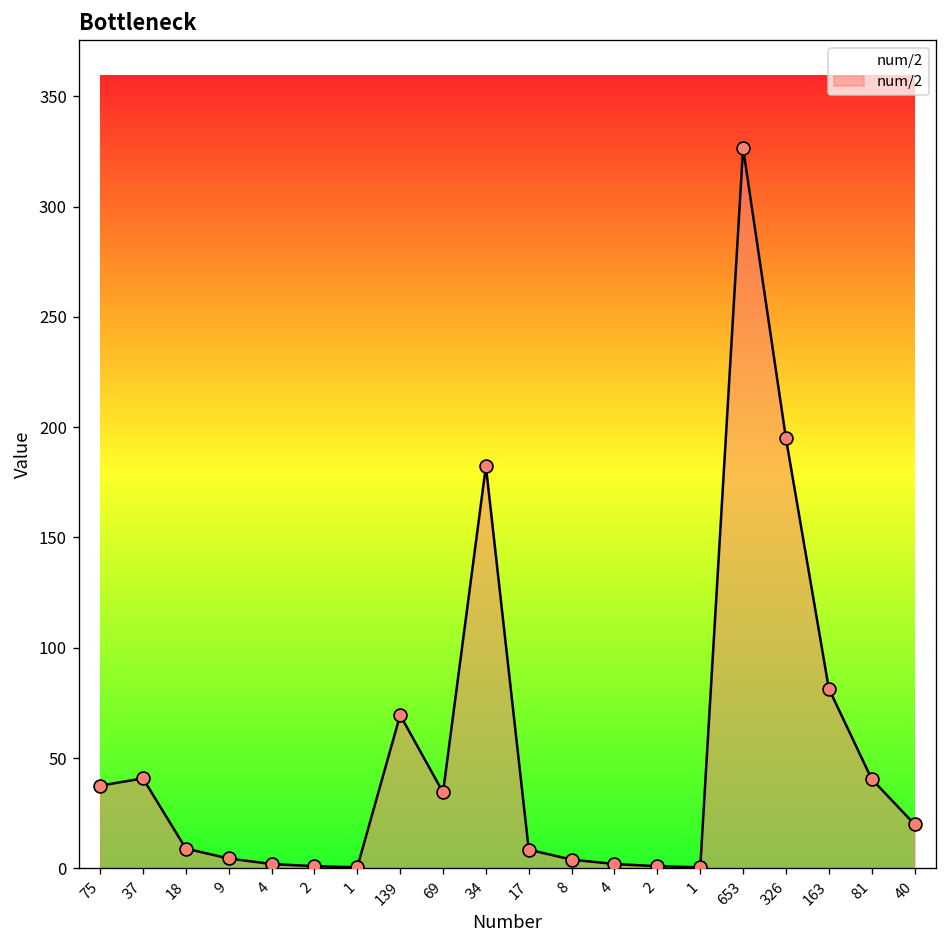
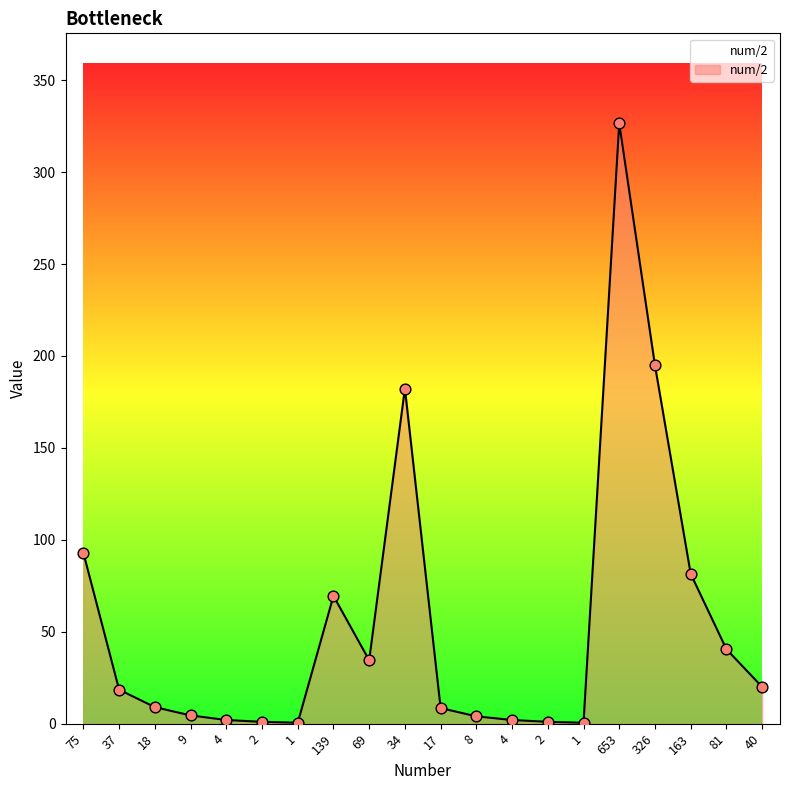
75: 38 -> 93
37: 41 -> 19
